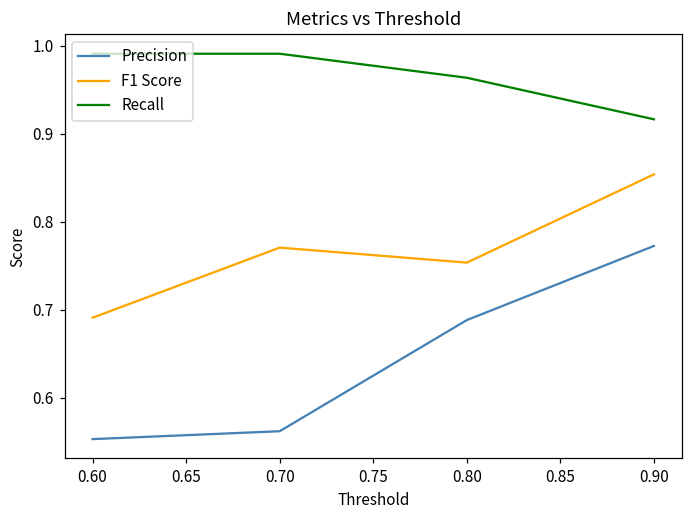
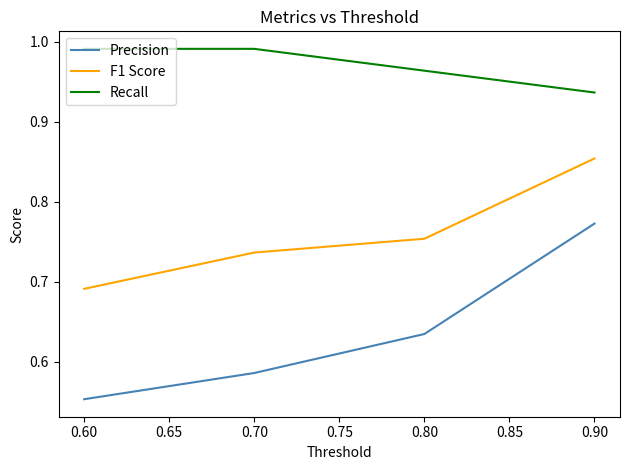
Precision, 0.70: 0.56 -> 0.59
F1 Score, 0.70: 0.77 -> 0.74
Precision, 0.80: 0.69 -> 0.63
Recall, 0.90: 0.92 -> 0.94
